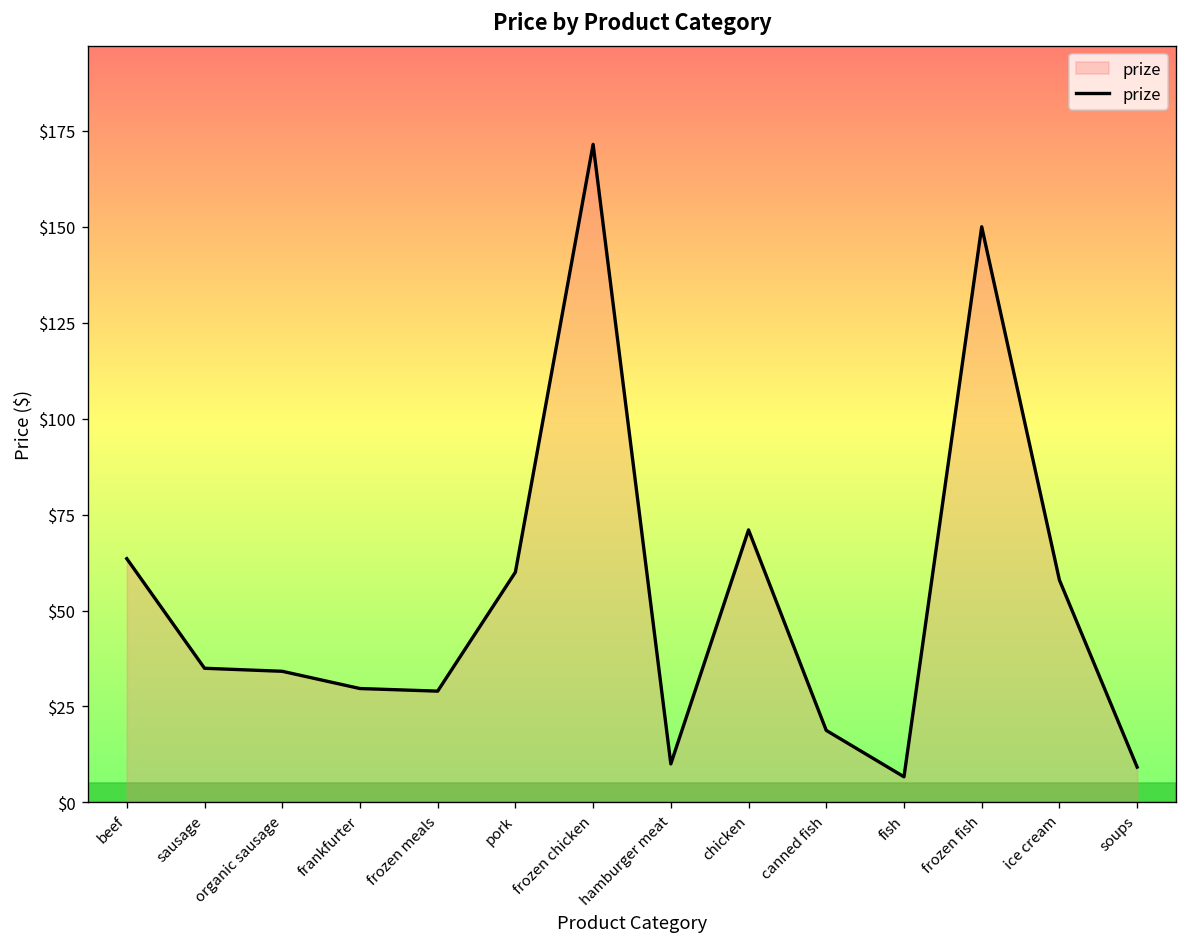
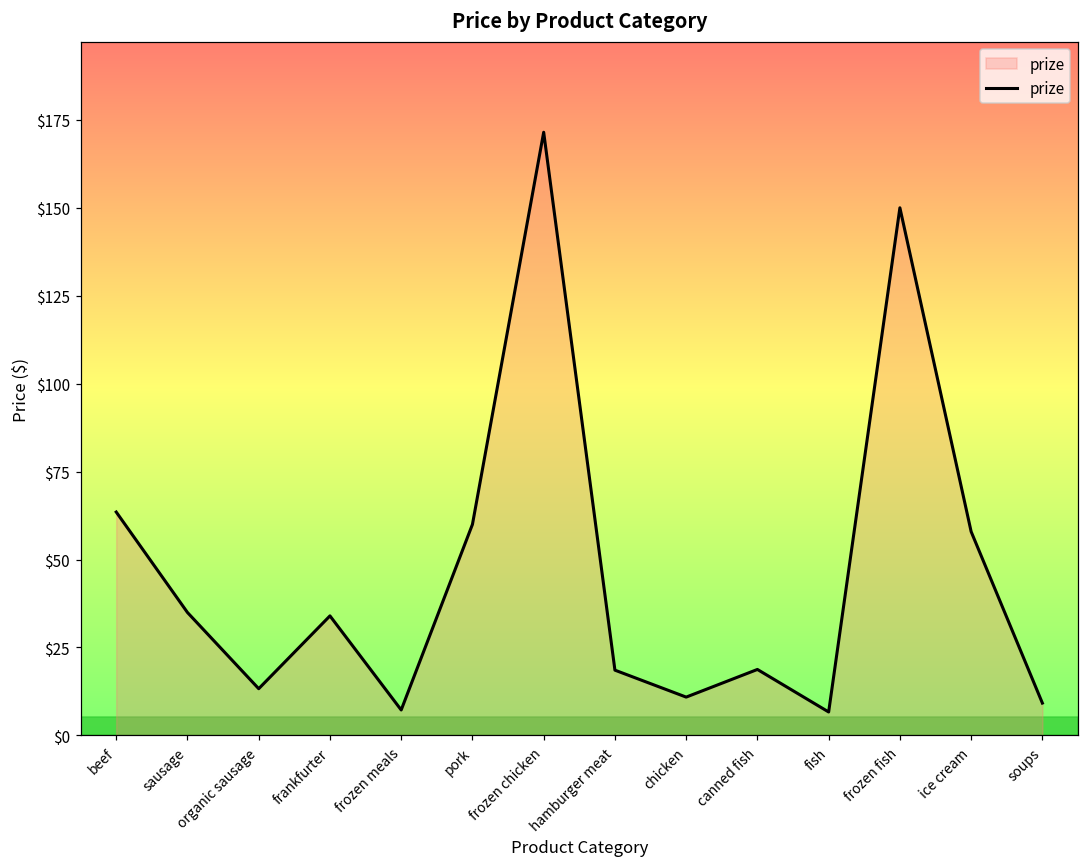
organic sausage: $34 -> $13
frankfurter: $30 -> $34
frozen meals: $29 -> $7
hamburger meat: $10 -> $19
chicken: $71 -> $11
